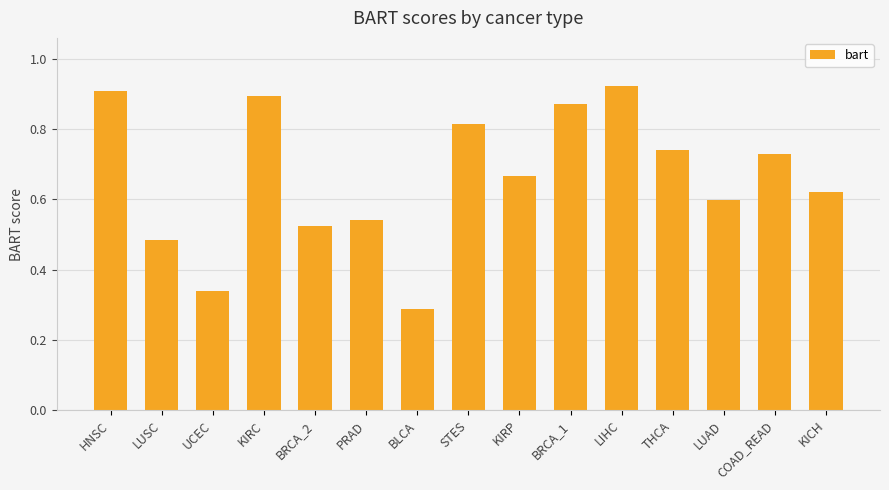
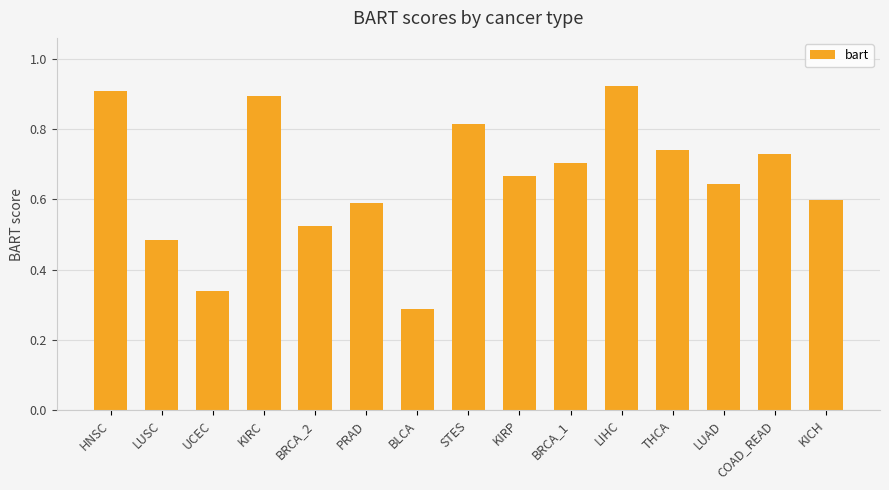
PRAD: 0.54 -> 0.59
BRCA_1: 0.87 -> 0.70
LUAD: 0.60 -> 0.64
KICH: 0.62 -> 0.60
